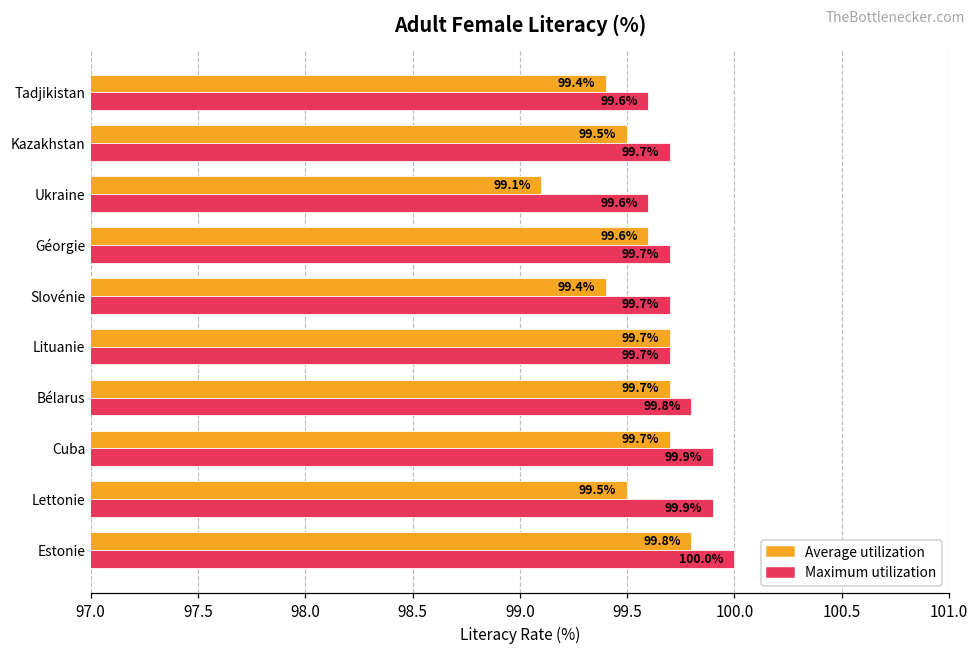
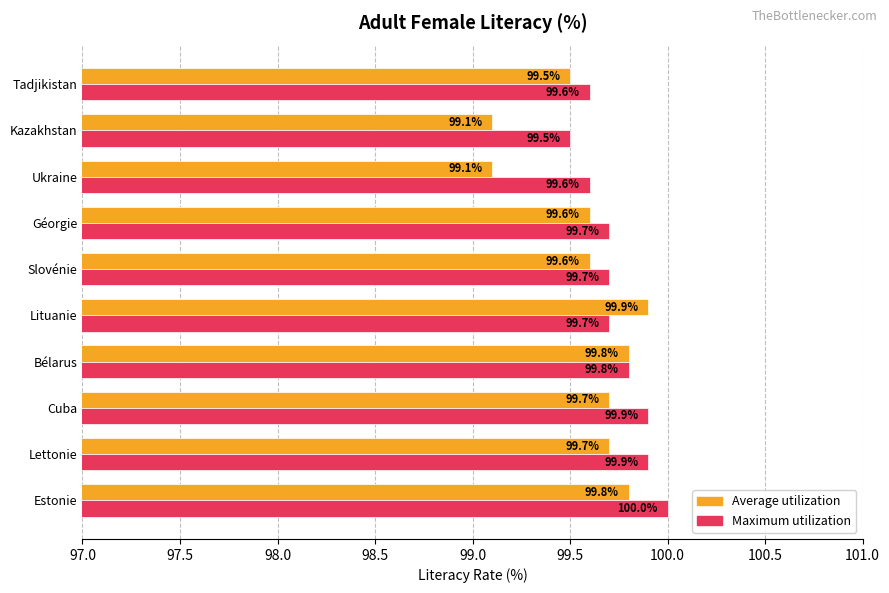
Average utilization, Tadjikistan: 99.4% -> 99.5%
Average utilization, Kazakhstan: 99.5% -> 99.1%
Maximum utilization, Kazakhstan: 99.7% -> 99.5%
Average utilization, Slovénie: 99.4% -> 99.6%
Average utilization, Lituanie: 99.7% -> 99.9%
Average utilization, Bélarus: 99.7% -> 99.8%
Average utilization, Lettonie: 99.5% -> 99.7%
